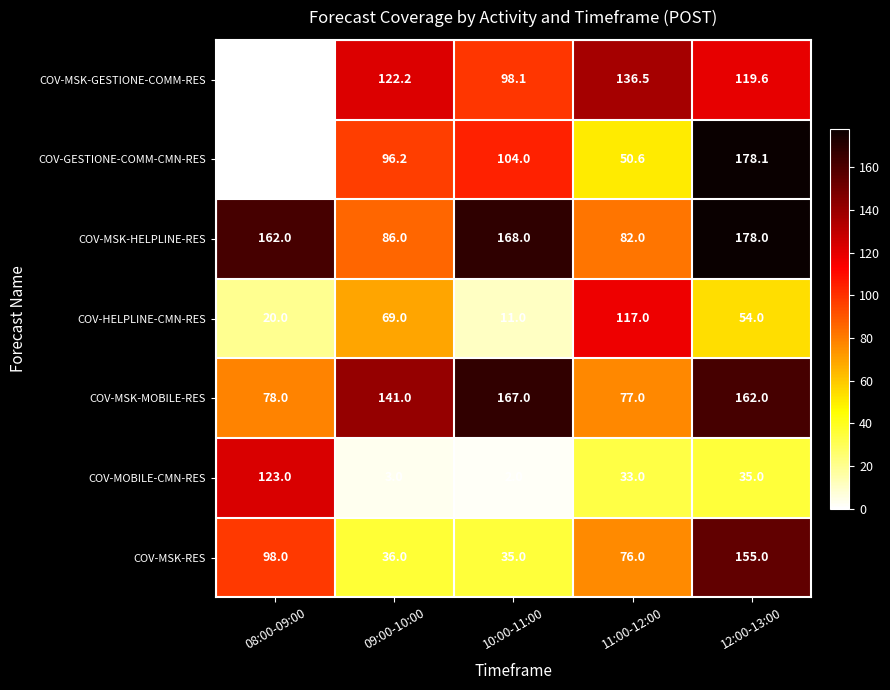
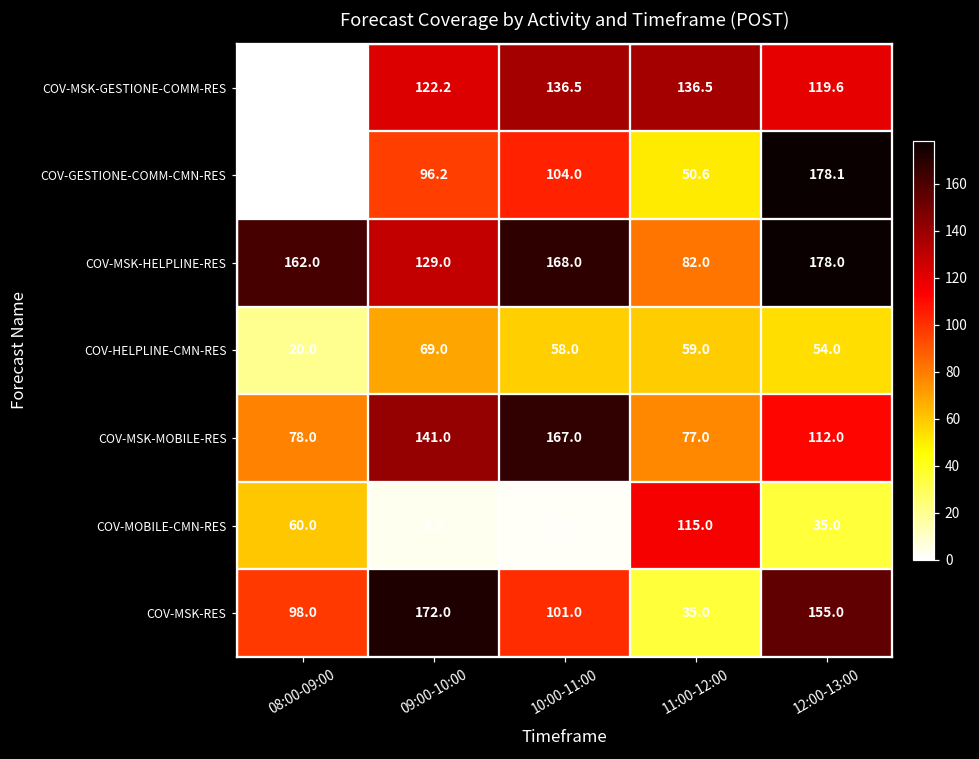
COV-MSK-GESTIONE-COMM-RES, 10:00-11:00: 98.1 -> 136.5
COV-MSK-HELPLINE-RES, 09:00-10:00: 86.0 -> 129.0
COV-HELPLINE-CMN-RES, 10:00-11:00: 11.0 -> 58.0
COV-HELPLINE-CMN-RES, 11:00-12:00: 117.0 -> 59.0
COV-MSK-MOBILE-RES, 12:00-13:00: 162.0 -> 112.0
COV-MOBILE-CMN-RES, 08:00-09:00: 123.0 -> 60.0
COV-MOBILE-CMN-RES, 11:00-12:00: 33.0 -> 115.0
COV-MSK-RES, 09:00-10:00: 36.0 -> 172.0
COV-MSK-RES, 10:00-11:00: 35.0 -> 101.0
COV-MSK-RES, 11:00-12:00: 76.0 -> 35.0
